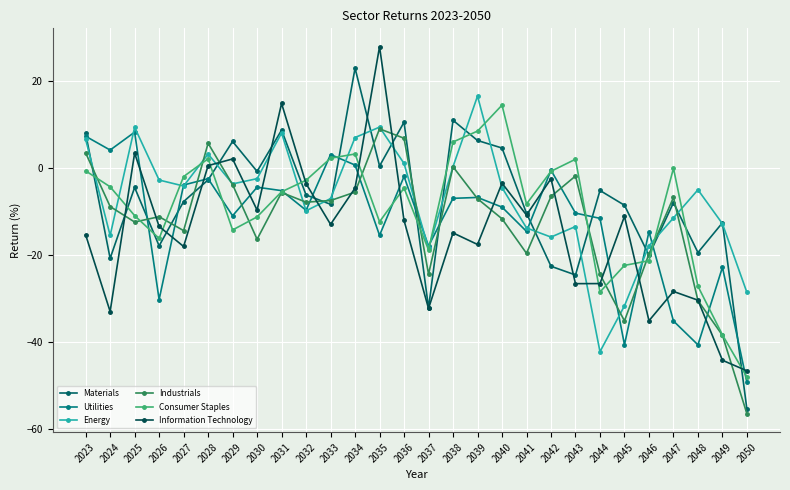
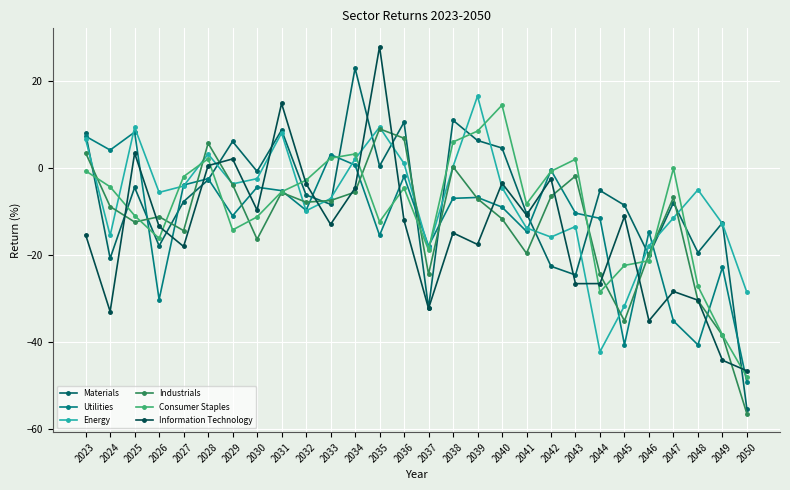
Energy, 2026: -3 -> -6
Energy, 2034: 7 -> 2
